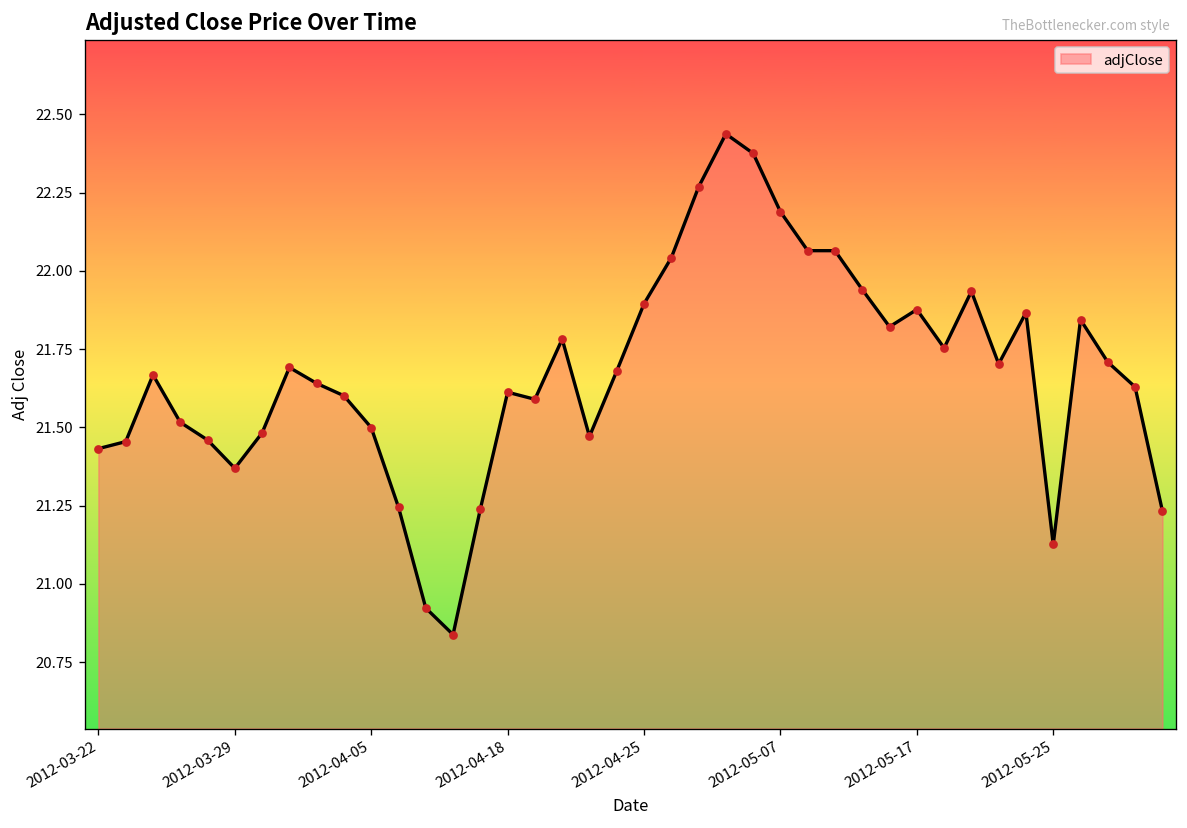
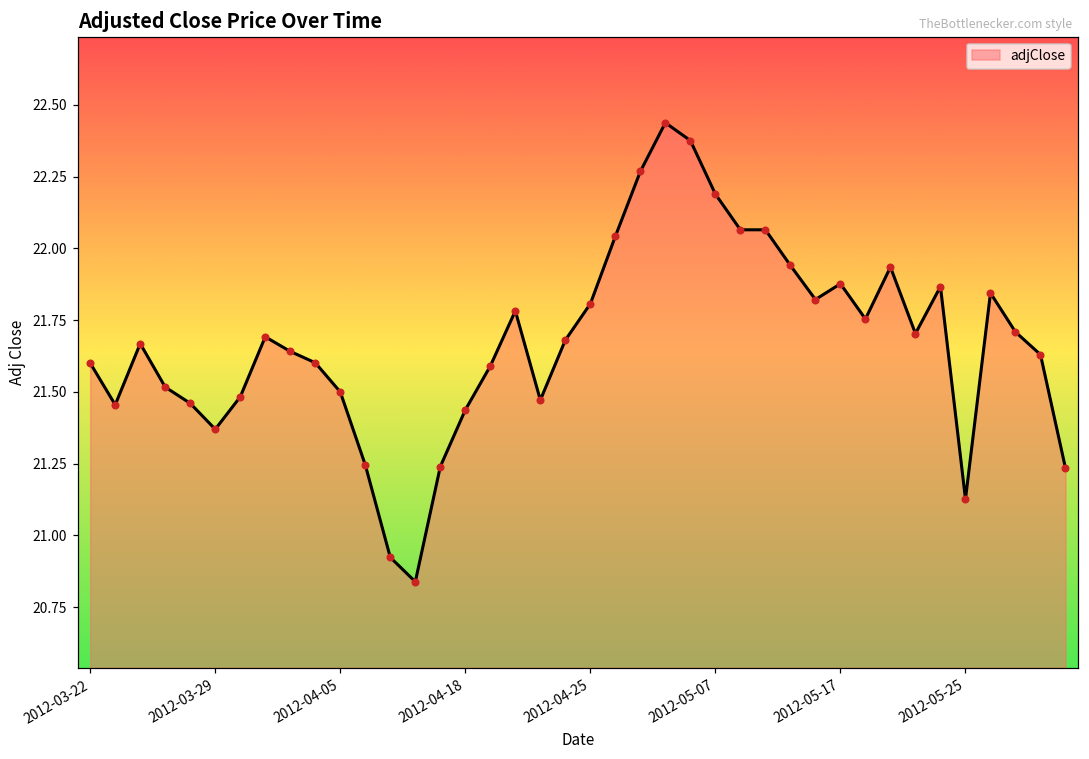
2012-03-22: 21.43 -> 21.60
2012-04-18: 21.61 -> 21.44
2012-04-25: 21.90 -> 21.81
